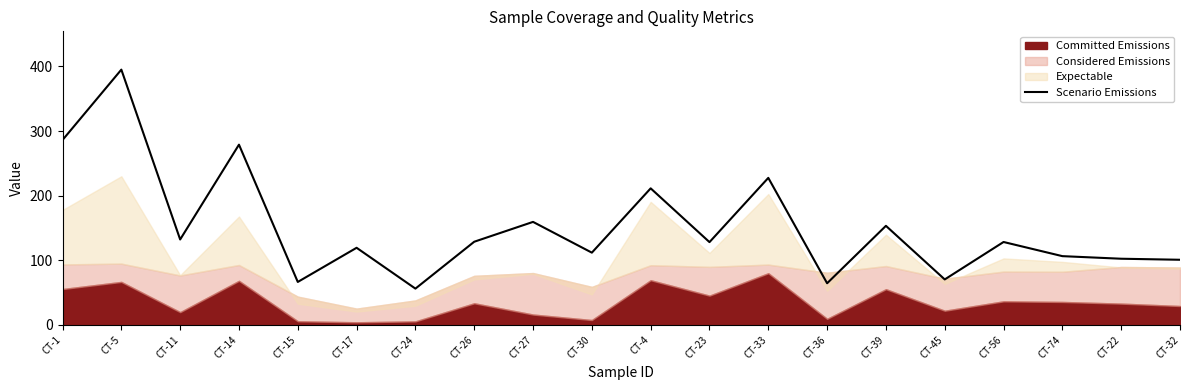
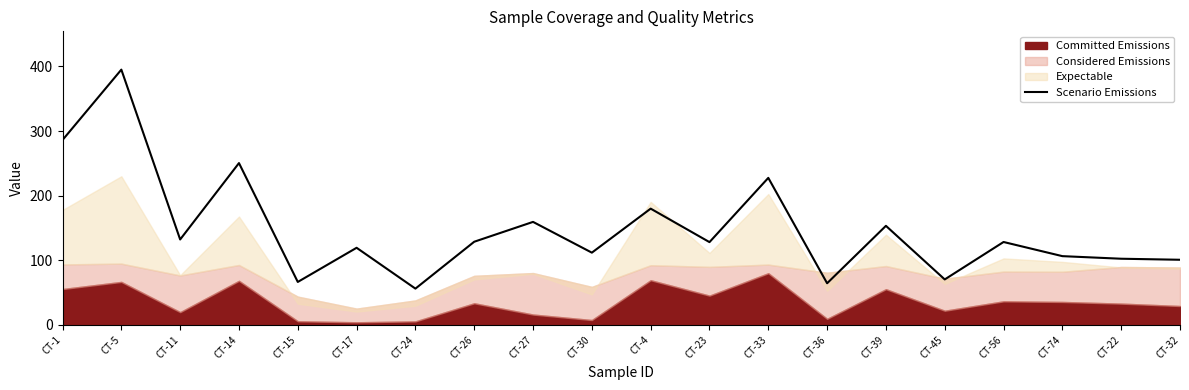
Scenario Emissions, CT-14: 280 -> 250
Scenario Emissions, CT-4: 210 -> 180
